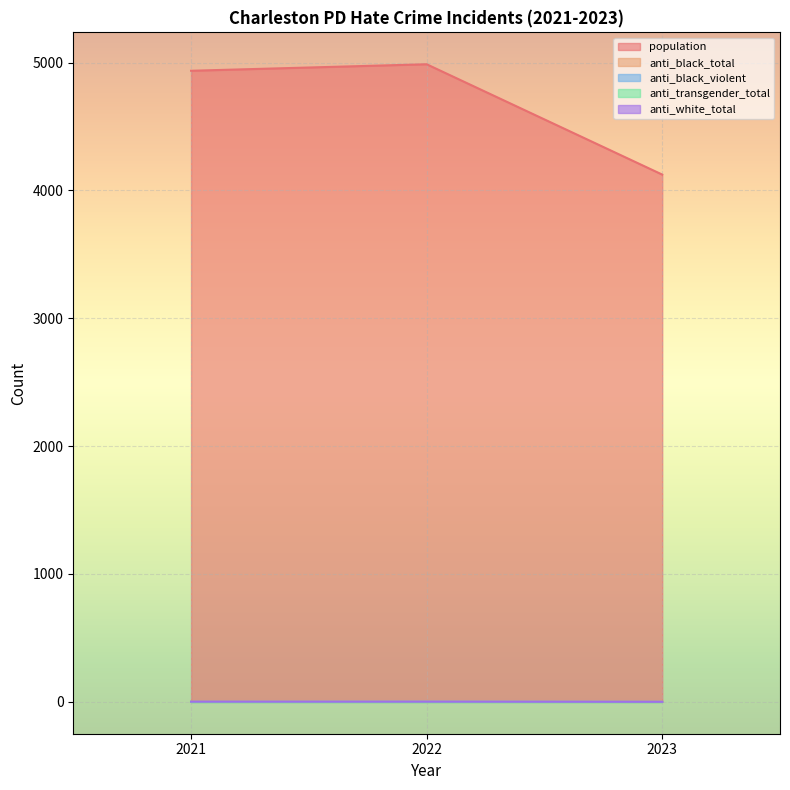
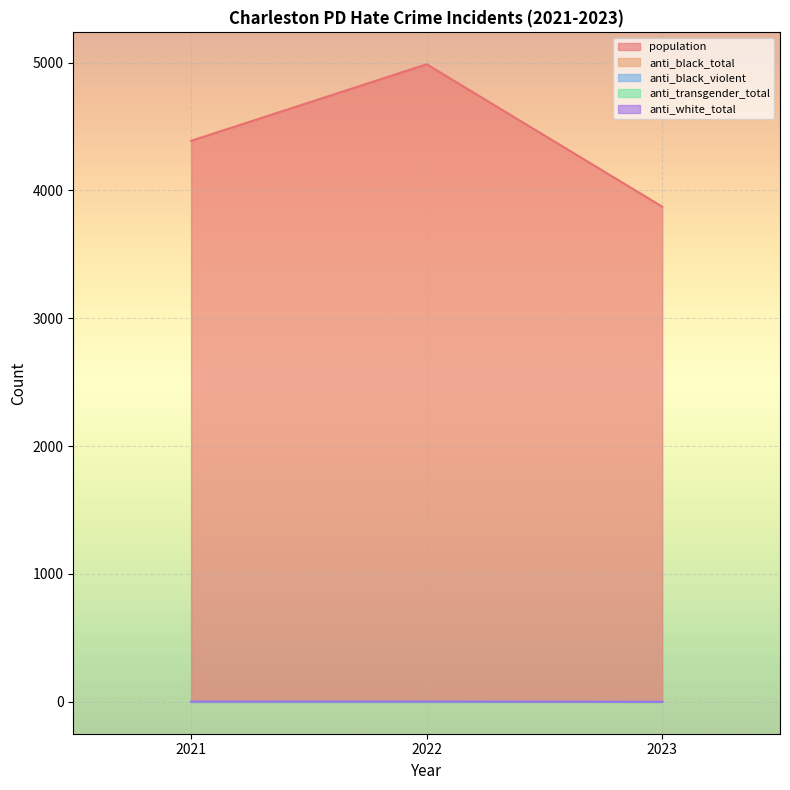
population, 2021: 4940 -> 4390
population, 2023: 4120 -> 3870
